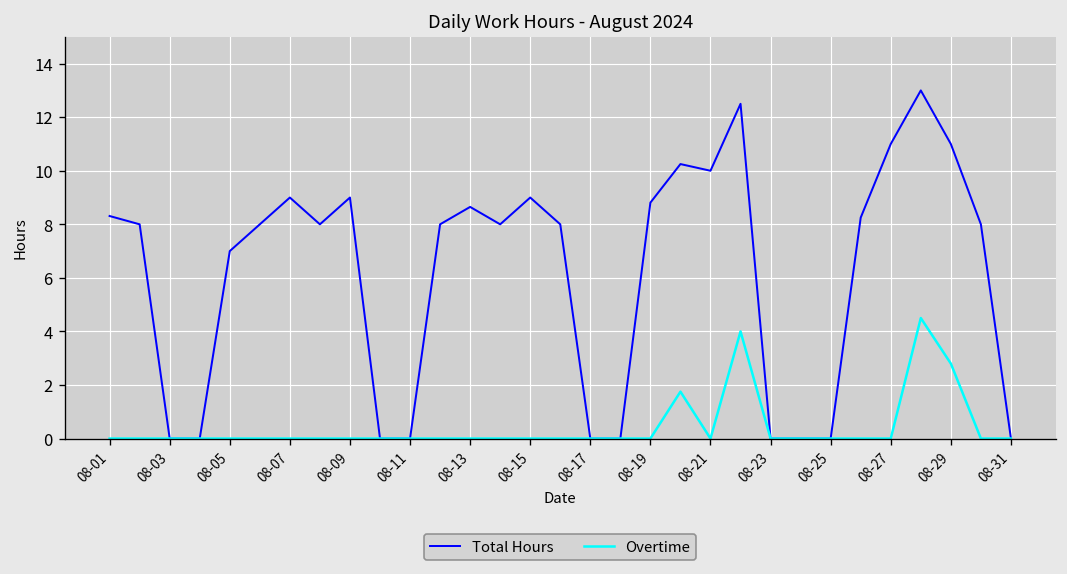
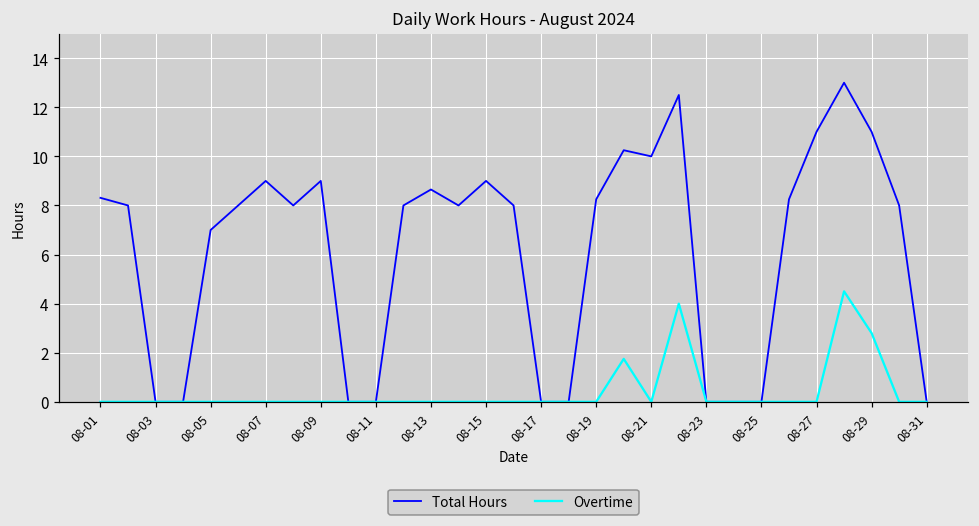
Total Hours, 08-19: 8.8 -> 8.3
